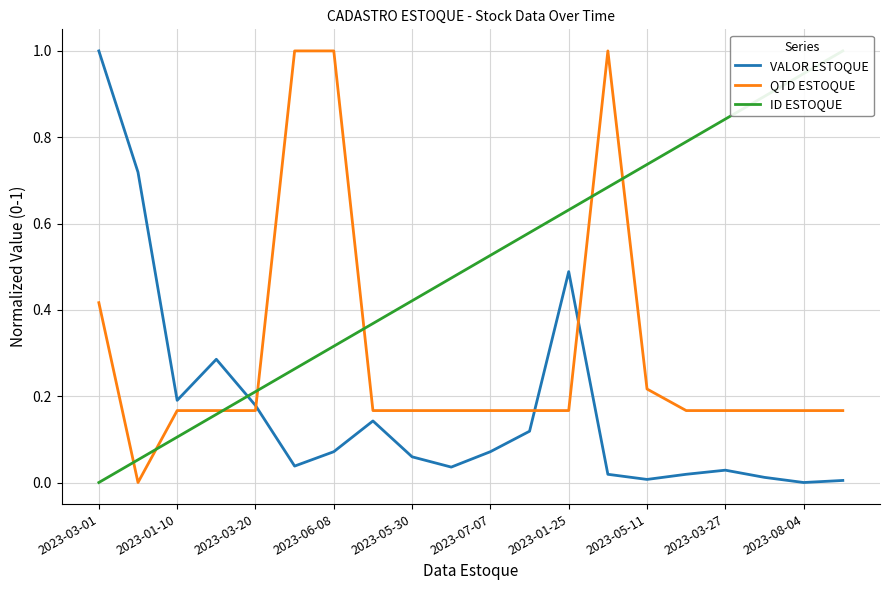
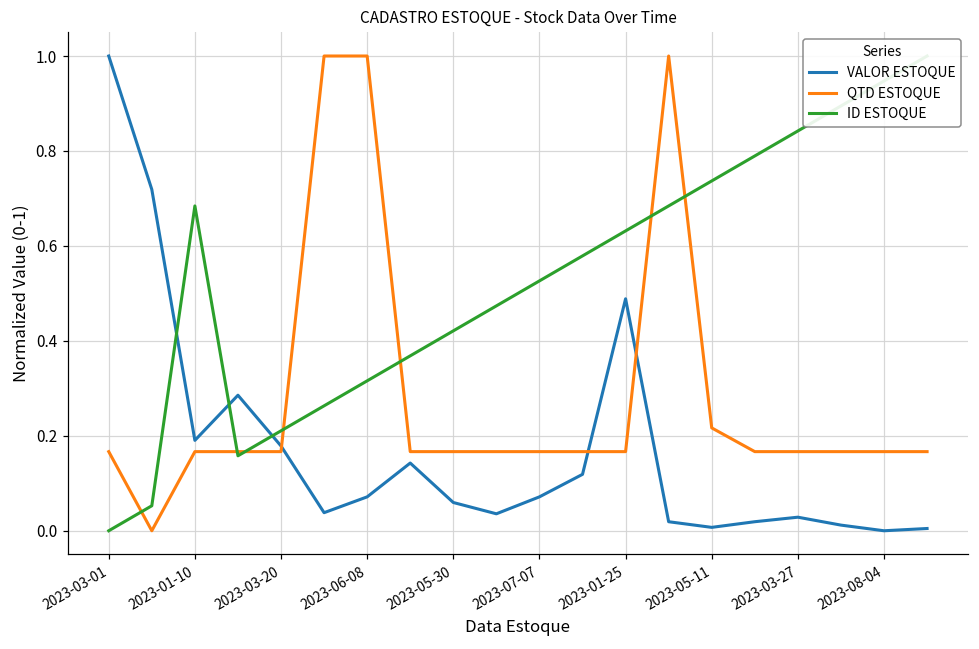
QTD ESTOQUE, 2023-03-01: 0.42 -> 0.17
ID ESTOQUE, 2023-01-10: 0.11 -> 0.68
